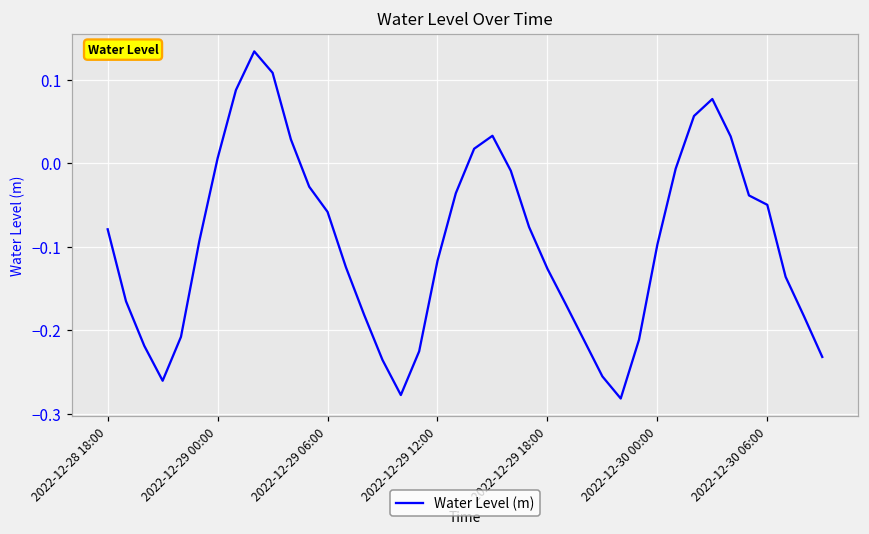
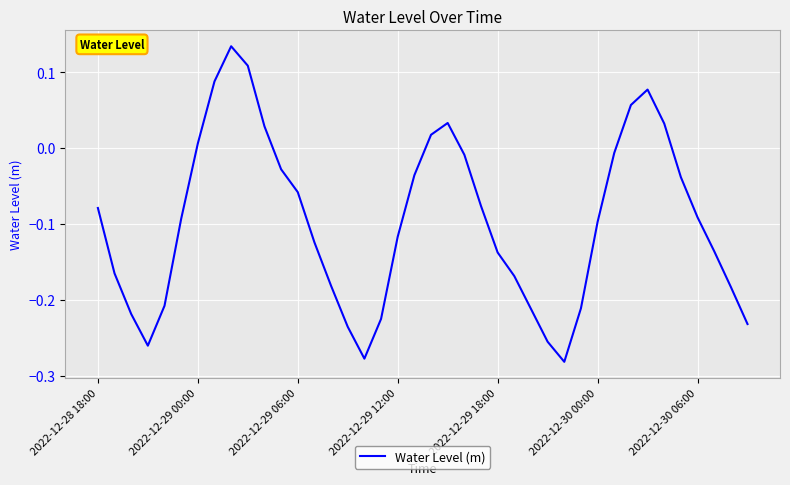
2022-12-29 18:00: -0.13 -> -0.14
2022-12-30 06:00: -0.05 -> -0.09
